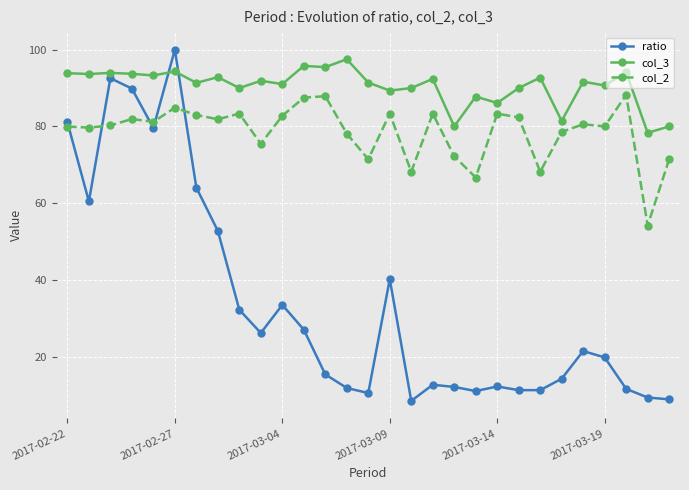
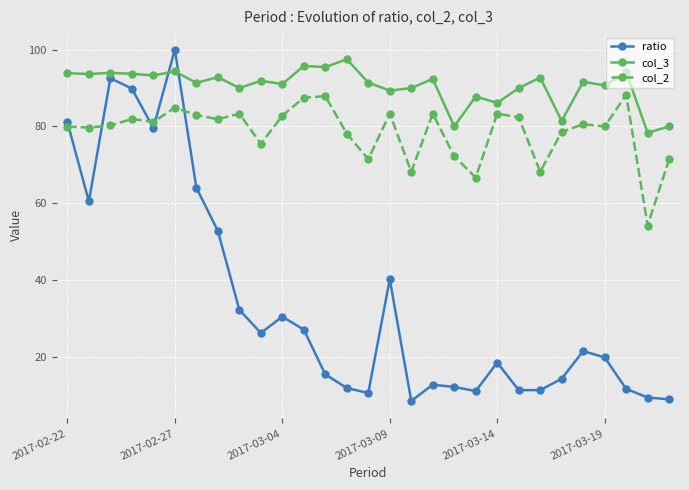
ratio, 2017-03-04: 33 -> 30
ratio, 2017-03-14: 12 -> 18
